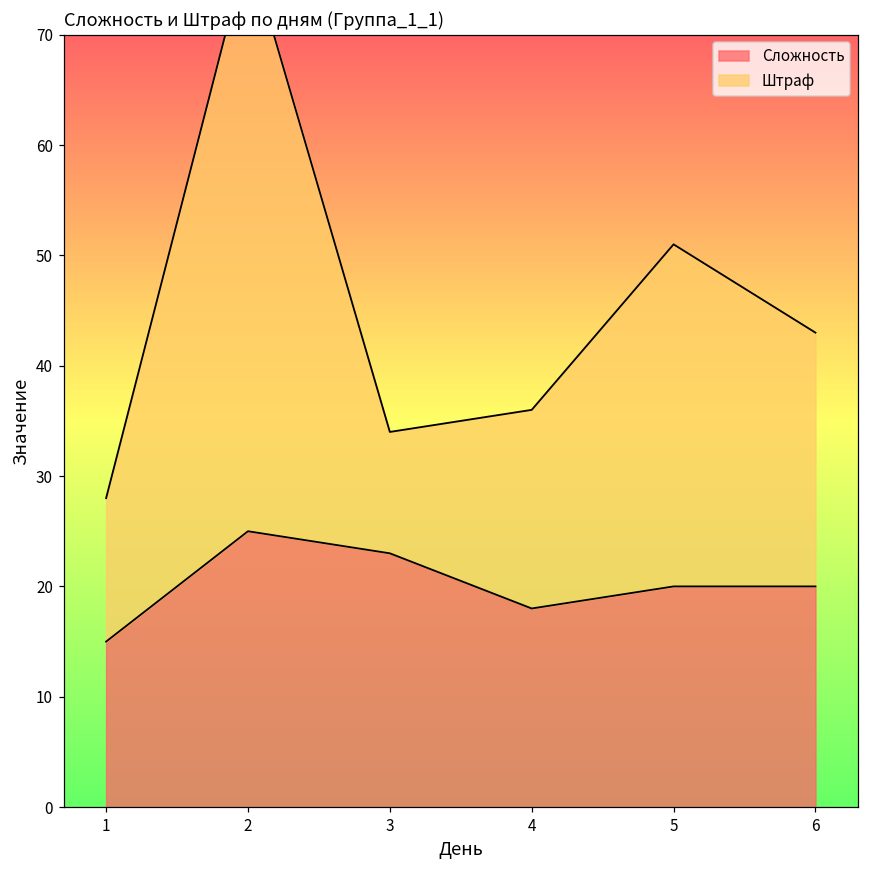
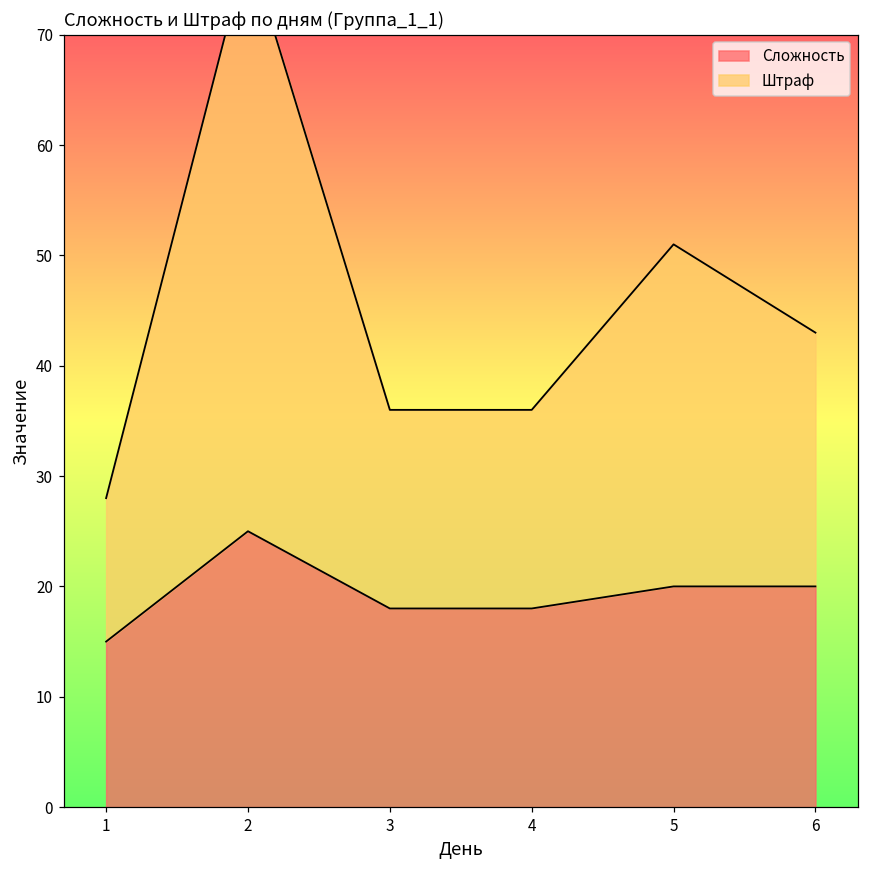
Сложность, 3: 23 -> 18
Штраф, 3: 11 -> 18
